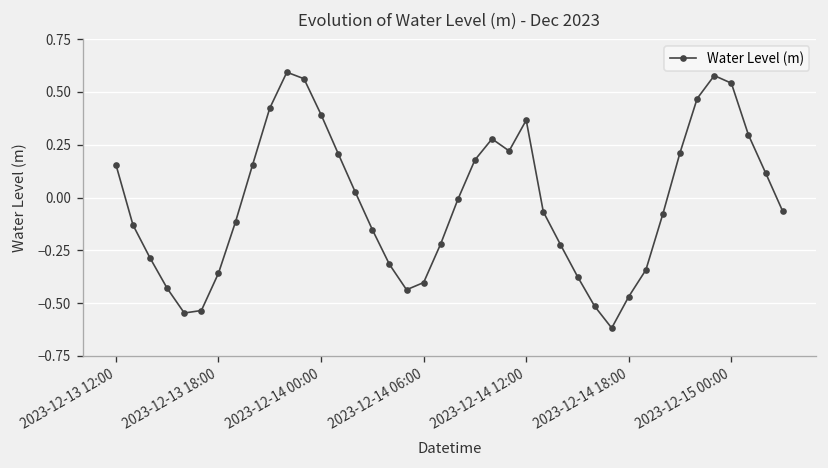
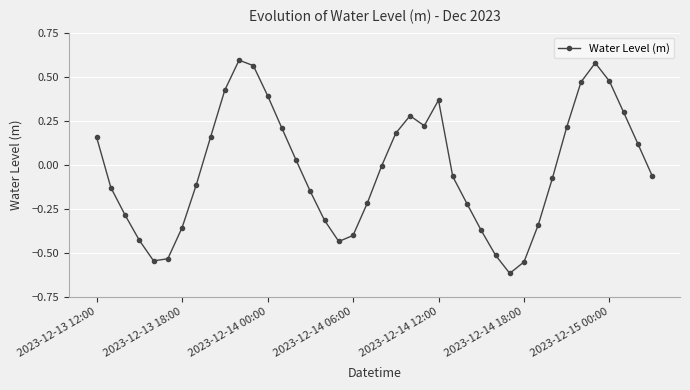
2023-12-14 18:00: -0.47 -> -0.55
2023-12-15 00:00: 0.54 -> 0.47
